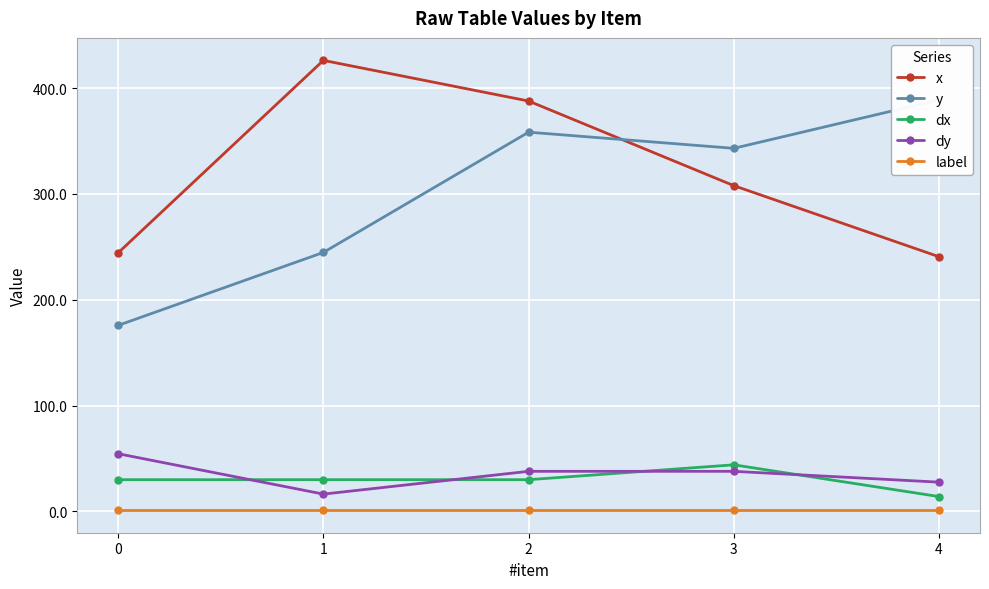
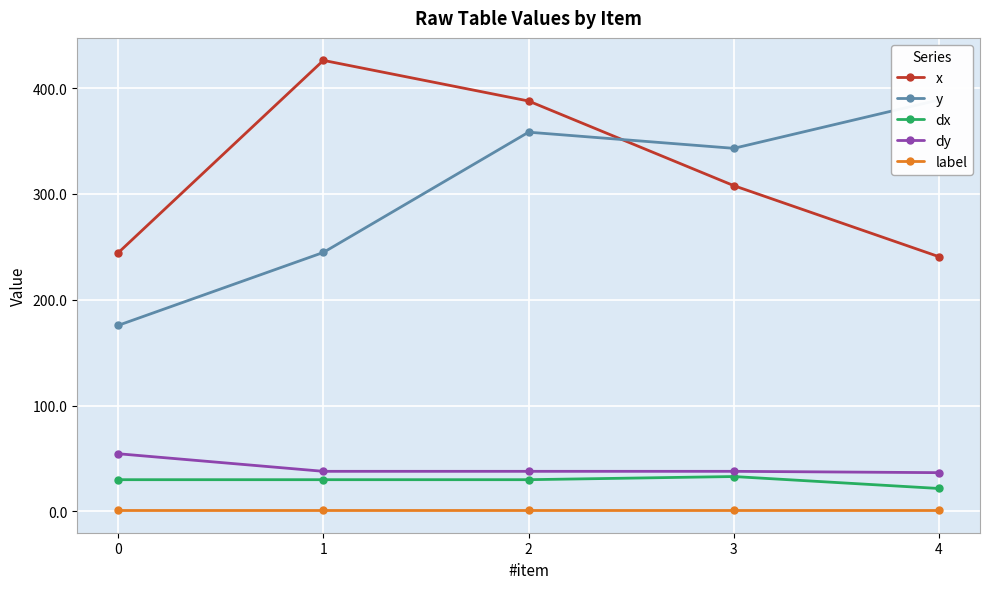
dy, 1: 16 -> 38
dx, 3: 44 -> 33
dx, 4: 14 -> 22
dy, 4: 28 -> 37
